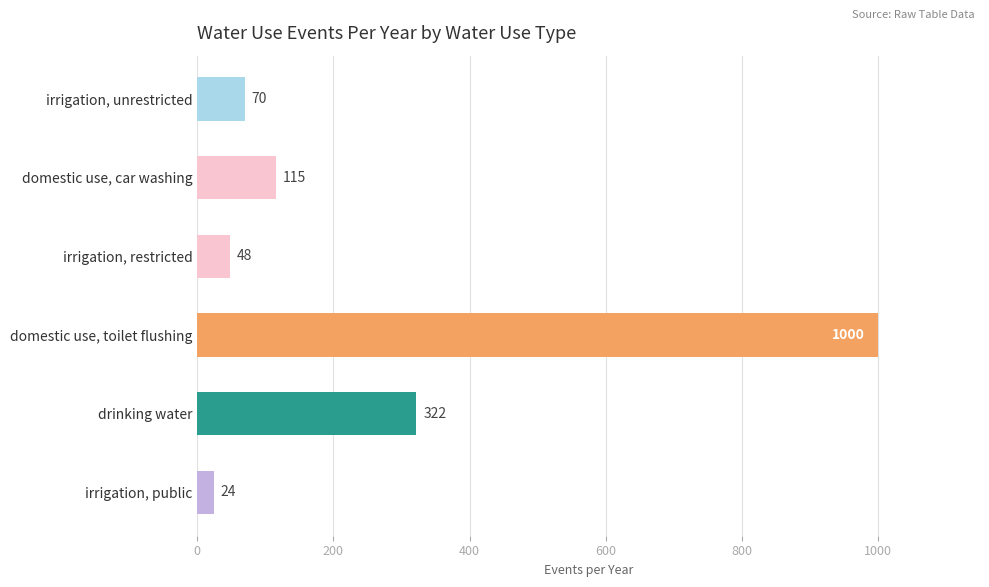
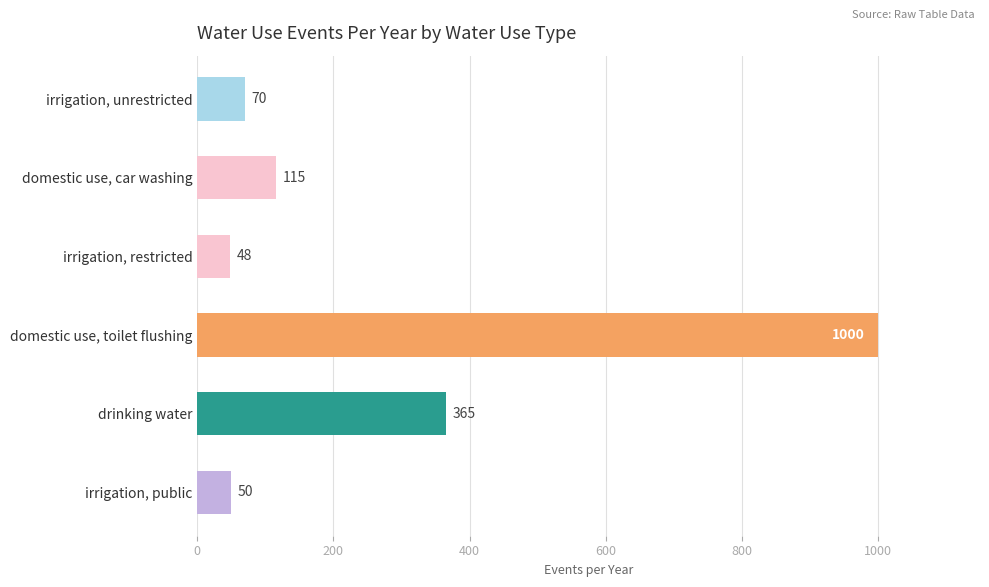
drinking water: 322 -> 365
irrigation, public: 24 -> 50
